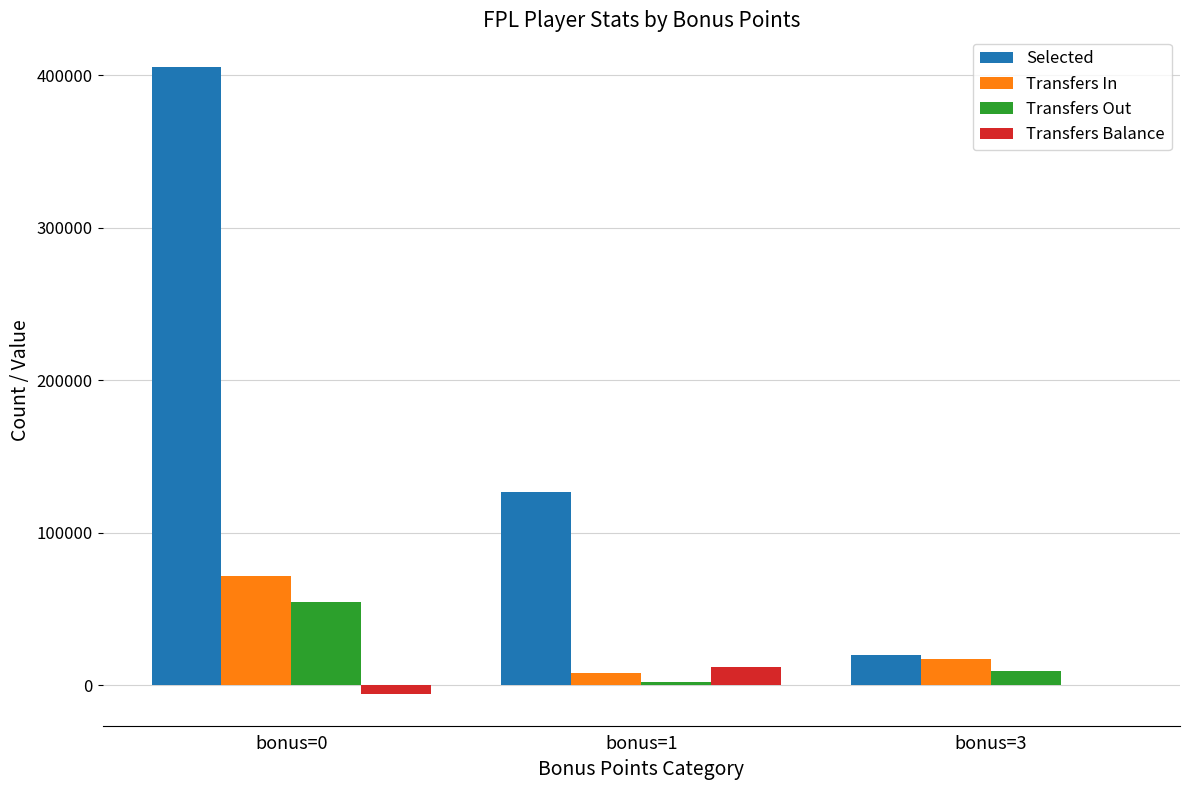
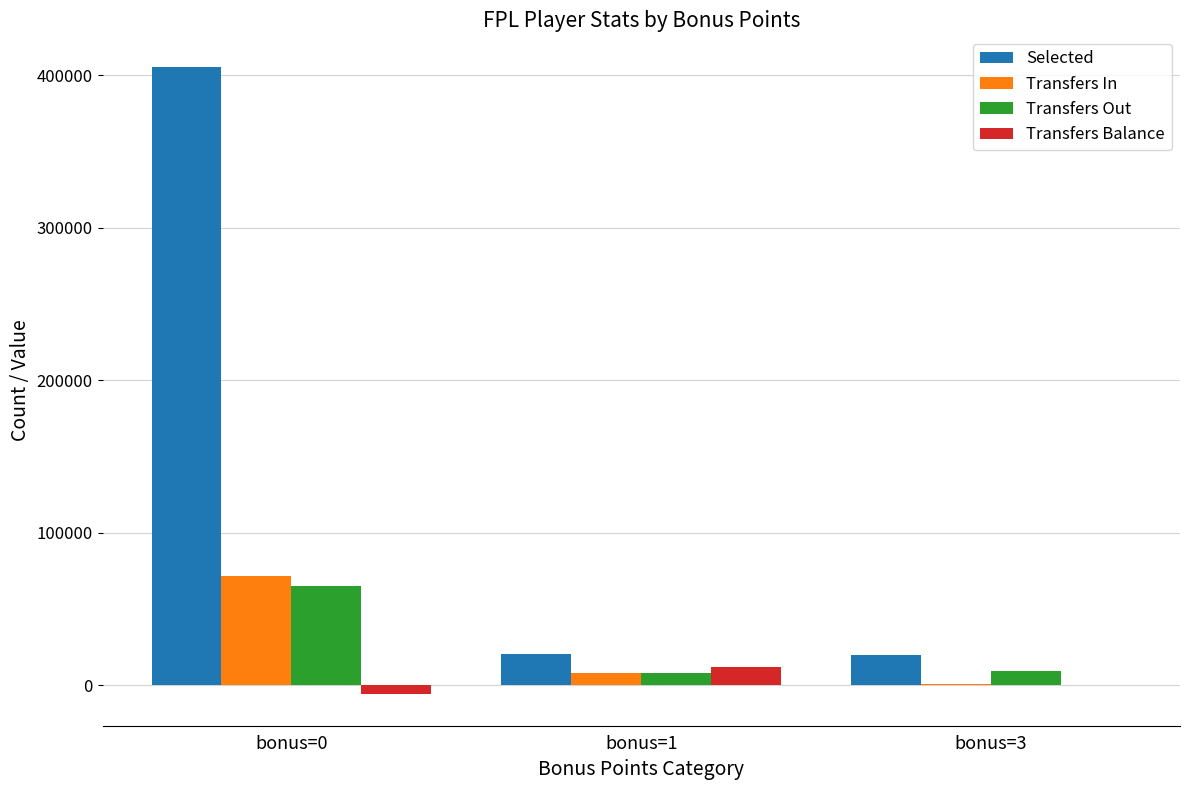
Transfers Out, bonus=0: 54000 -> 65000
Selected, bonus=1: 127000 -> 21000
Transfers Out, bonus=1: 2000 -> 8000
Transfers In, bonus=3: 17000 -> 1000
